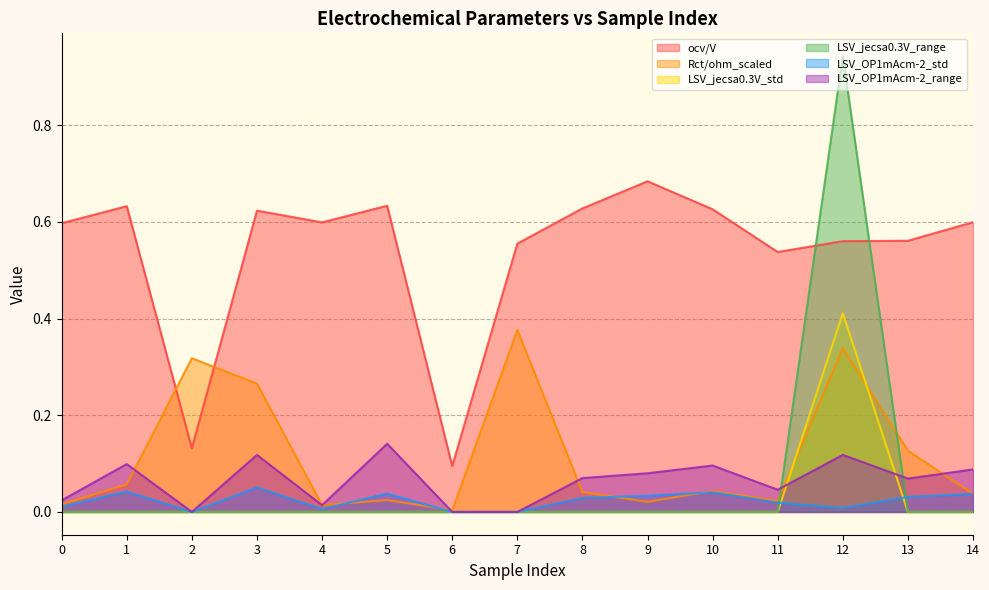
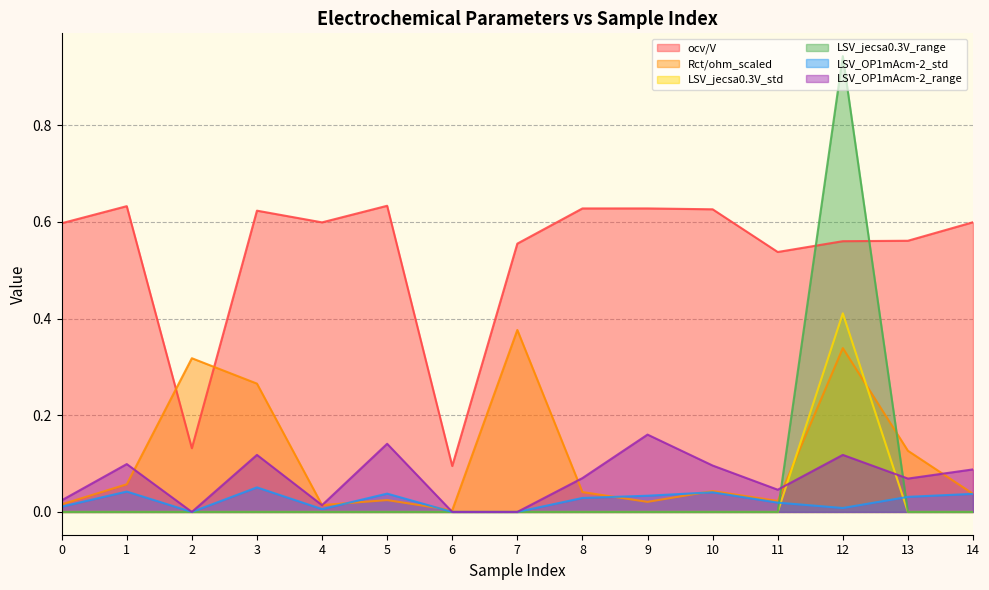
ocv/V, 9: 0.68 -> 0.63
LSV_OP1mAcm-2_range, 9: 0.08 -> 0.16
